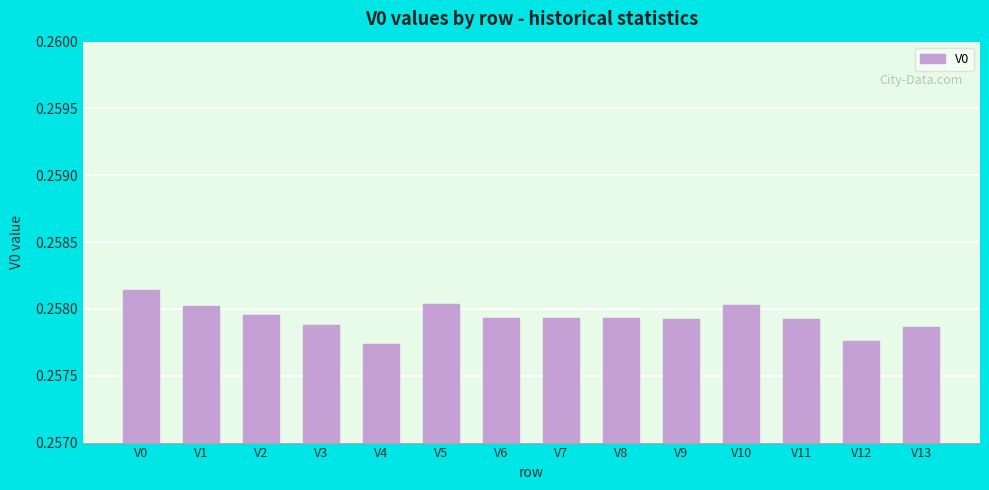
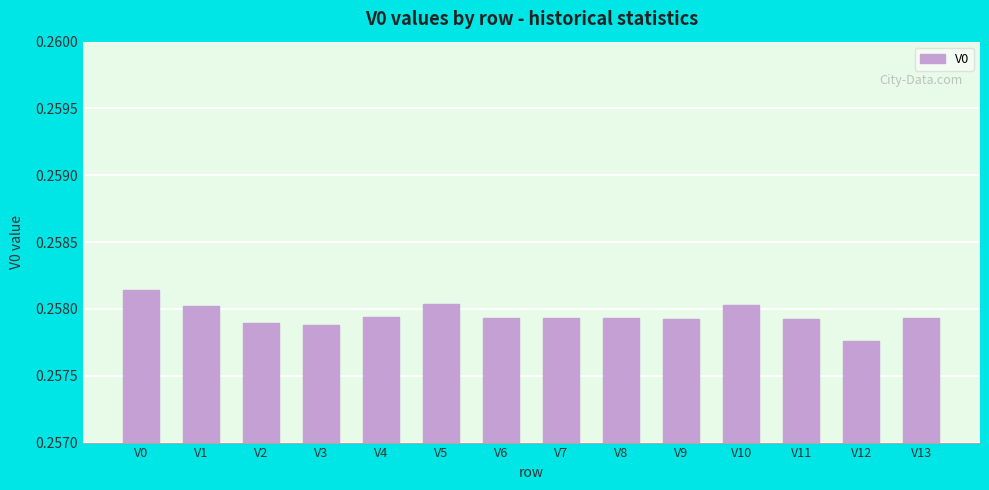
V2: 0.25796 -> 0.25790
V4: 0.25774 -> 0.25794
V13: 0.25787 -> 0.25793
